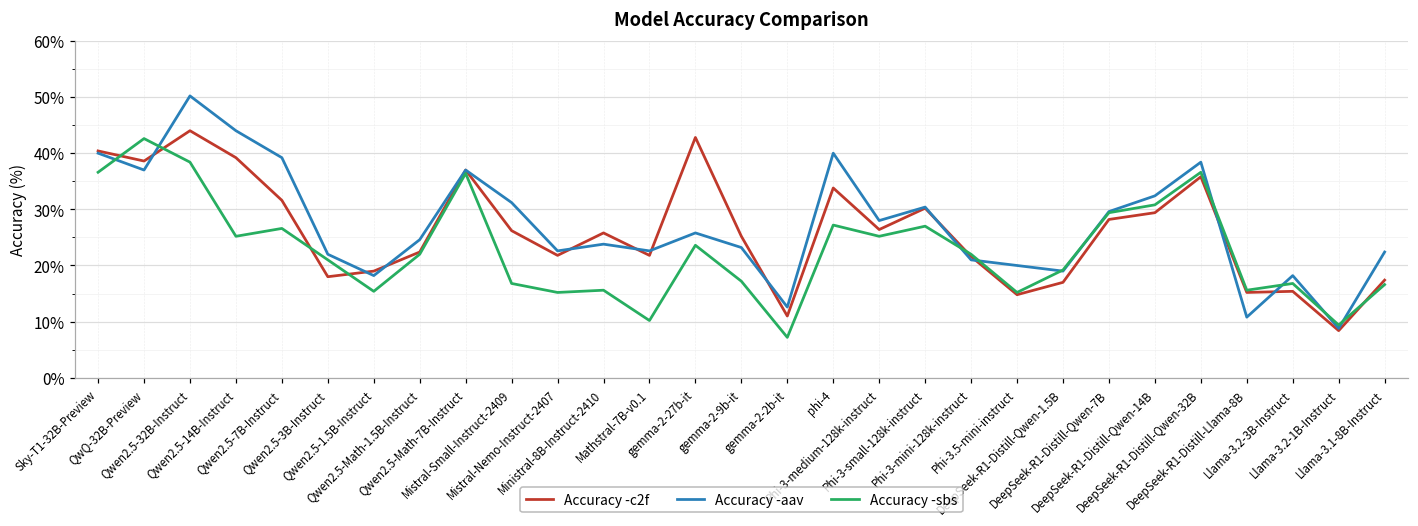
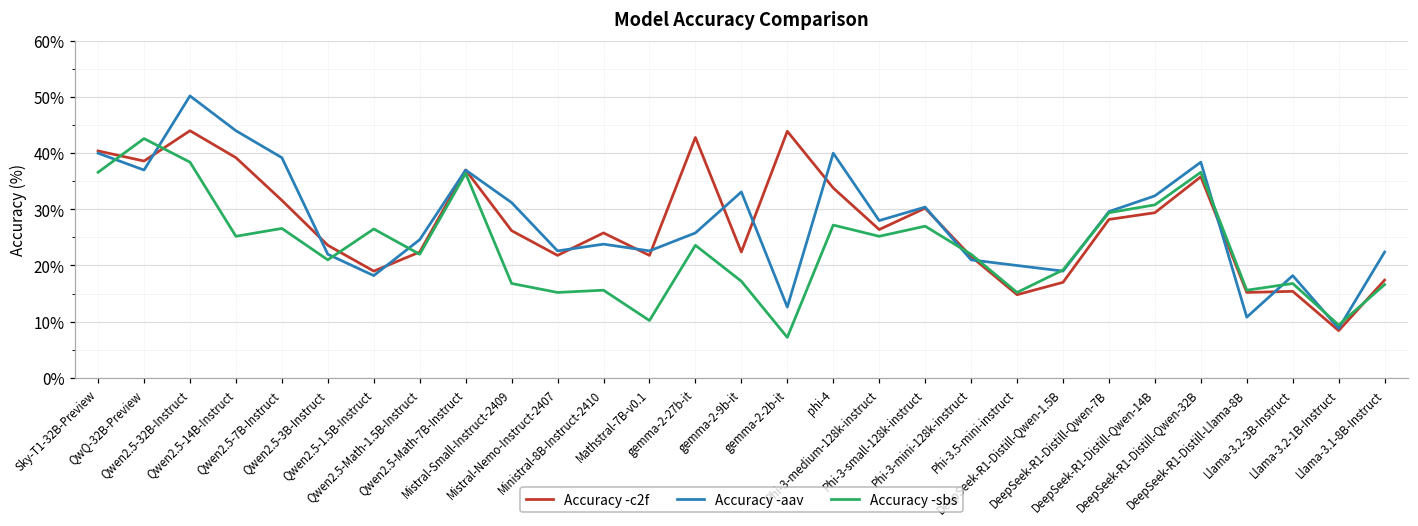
Accuracy -c2f, Qwen2.5-3B-Instruct: 18% -> 24%
Accuracy -sbs, Qwen2.5-1.5B-Instruct: 15% -> 27%
Accuracy -c2f, gemma-2-9b-it: 25% -> 22%
Accuracy -aav, gemma-2-9b-it: 23% -> 33%
Accuracy -c2f, gemma-2-2b-it: 11% -> 44%
